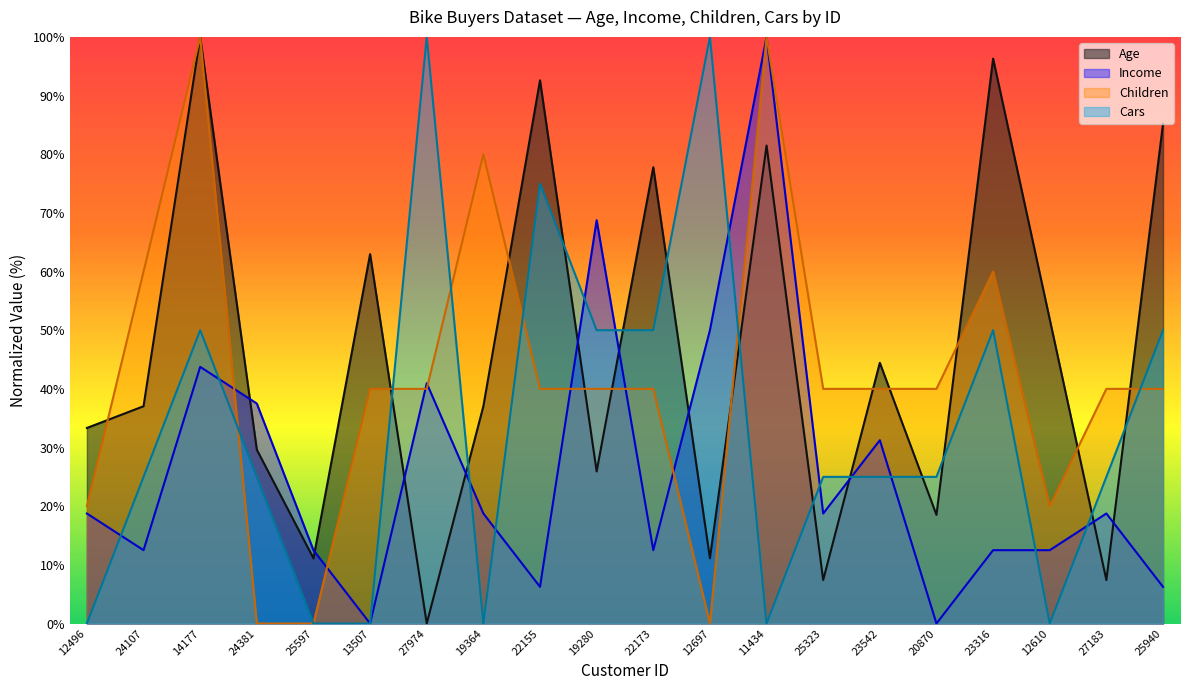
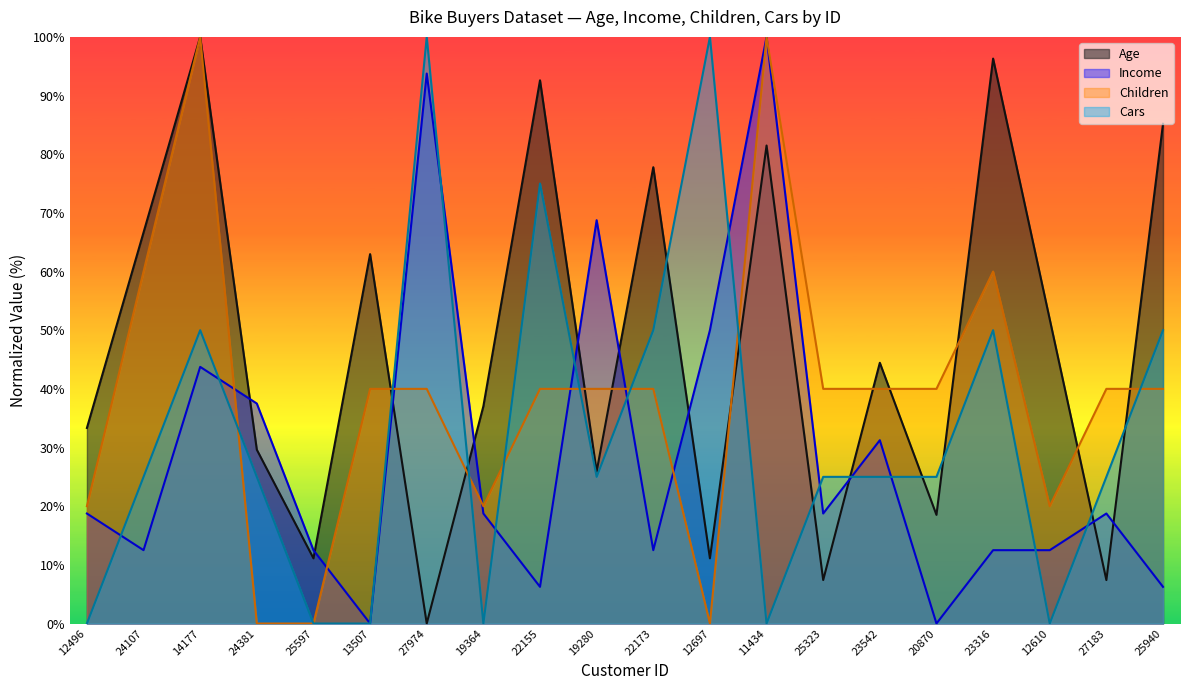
Age, 24107: 37% -> 67%
Income, 27974: 41% -> 94%
Children, 19364: 80% -> 20%
Cars, 19280: 50% -> 25%
